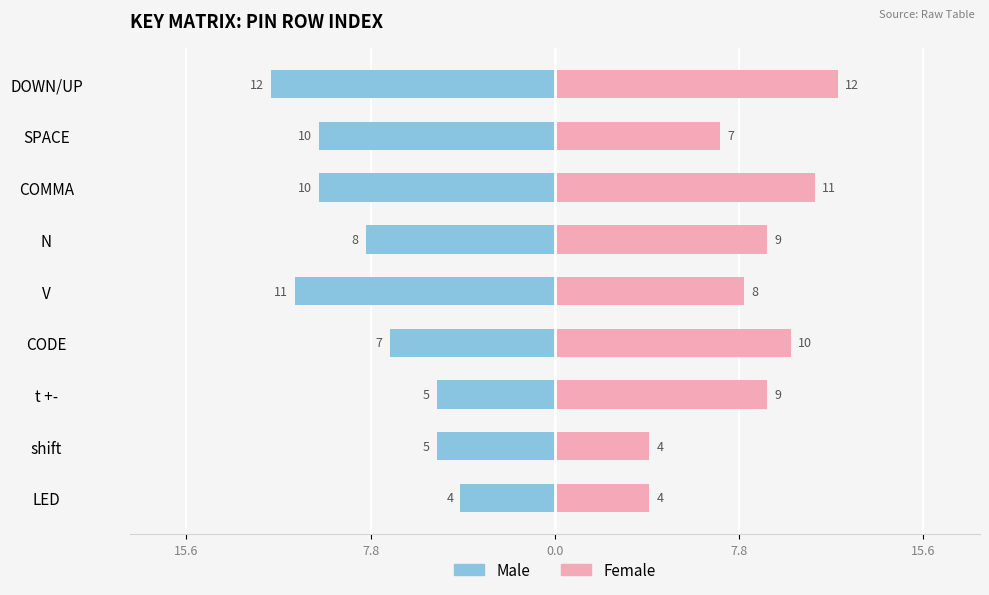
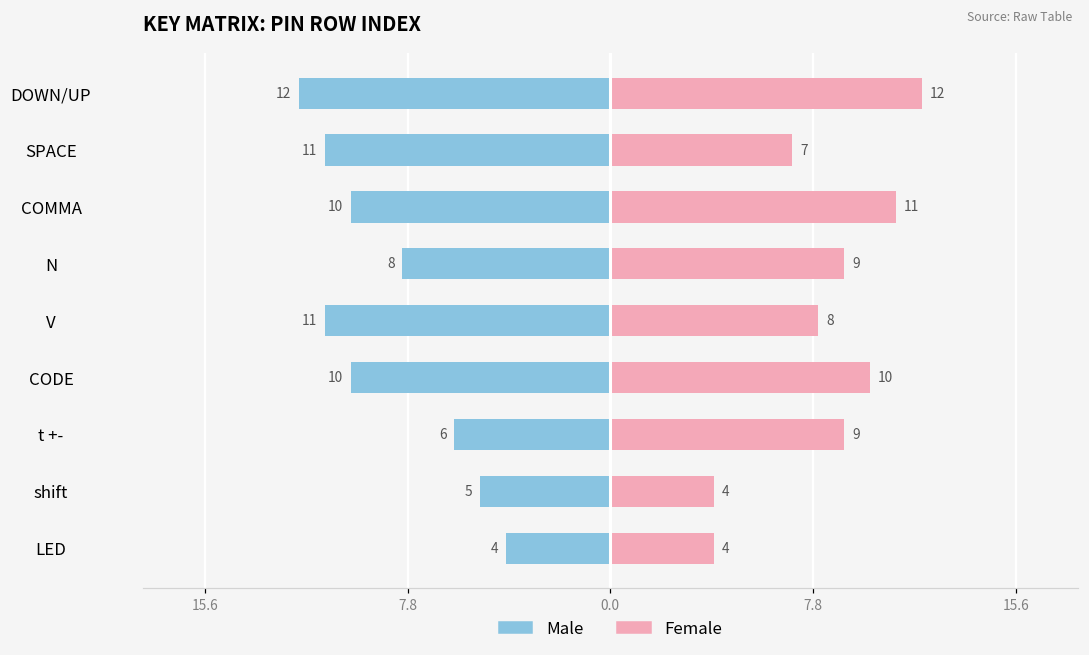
Male, SPACE: 10 -> 11
Male, CODE: 7 -> 10
Male, t +-: 5 -> 6
